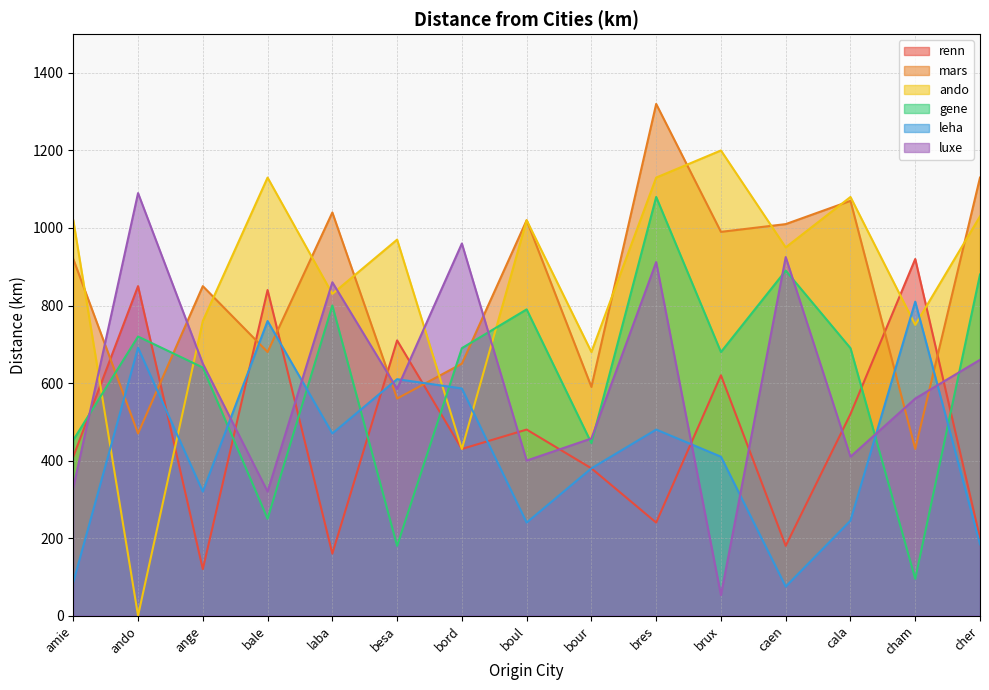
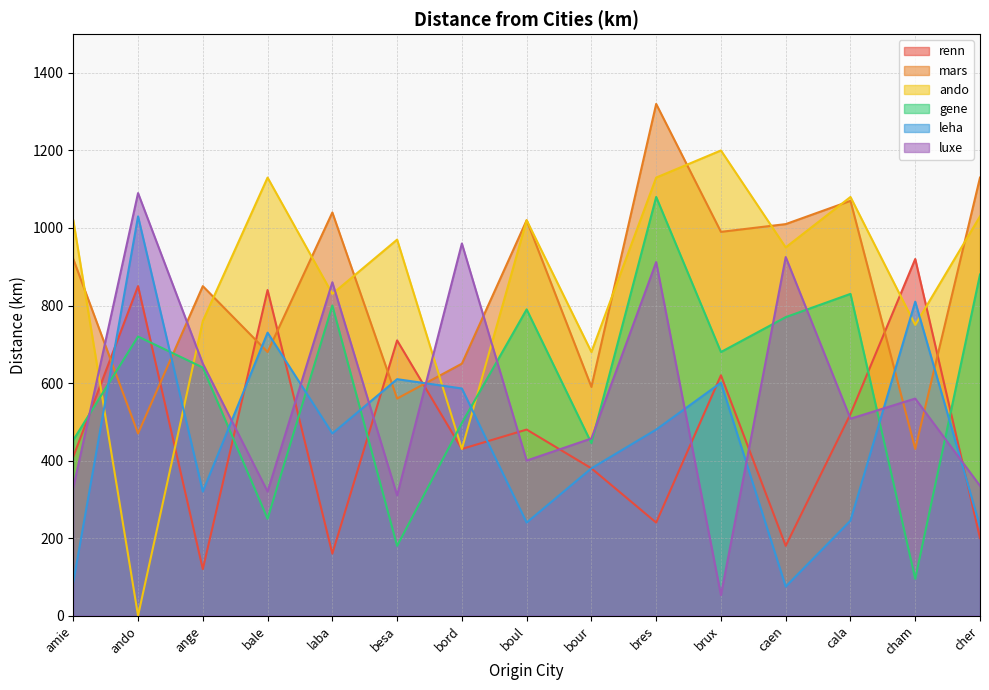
leha, ando: 690 -> 1030
leha, bale: 760 -> 730
luxe, besa: 590 -> 310
gene, bord: 690 -> 500
leha, brux: 410 -> 600
gene, caen: 890 -> 770
gene, cala: 690 -> 830
luxe, cala: 410 -> 510
leha, cher: 180 -> 230
luxe, cher: 660 -> 340
